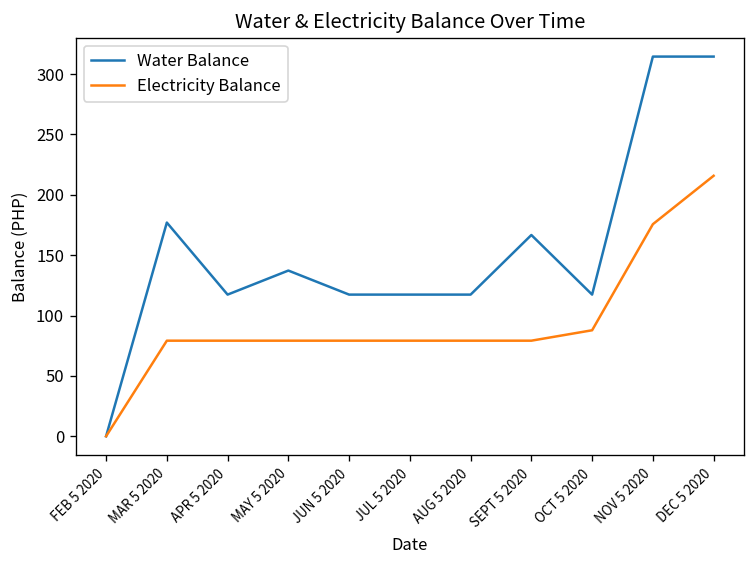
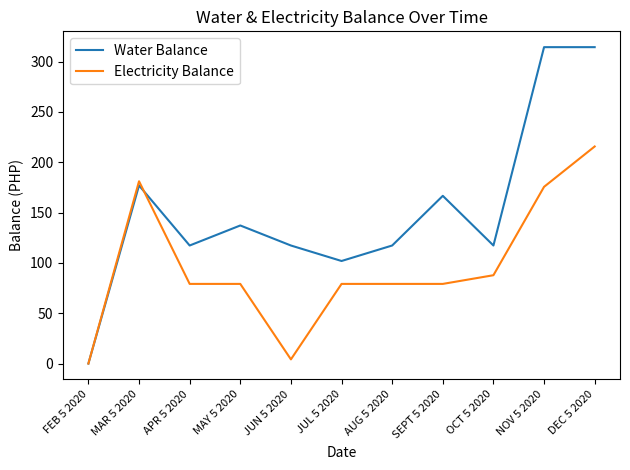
Electricity Balance, MAR 5 2020: 79 -> 181
Electricity Balance, JUN 5 2020: 79 -> 4
Water Balance, JUL 5 2020: 117 -> 102
